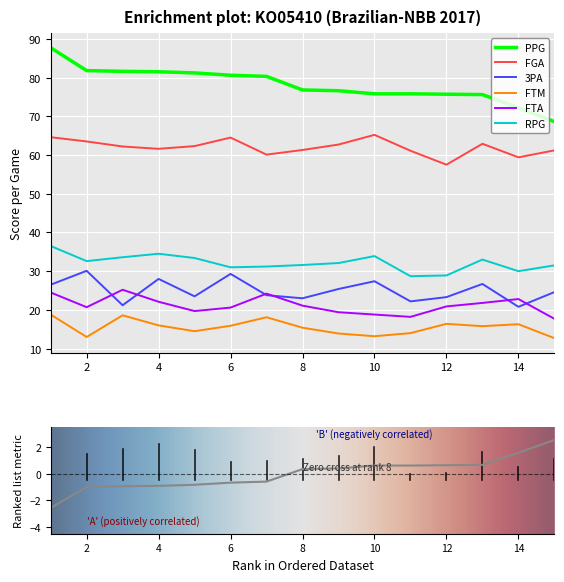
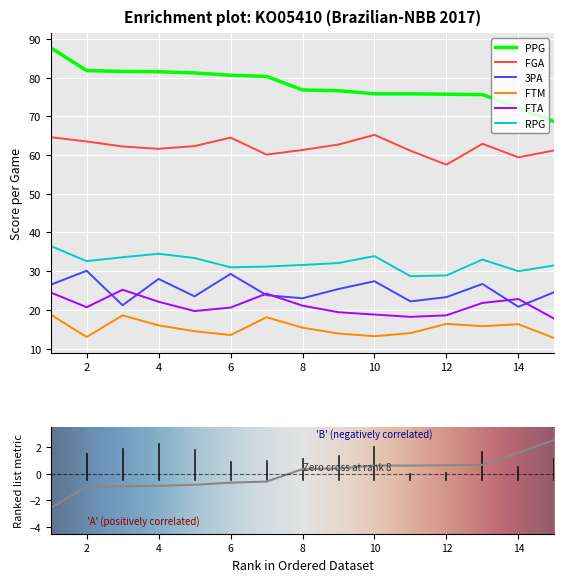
Enrichment plot: KO05410 (Brazilian-NBB 2017), FTM, 6: 16 -> 14
Enrichment plot: KO05410 (Brazilian-NBB 2017), FTA, 12: 21 -> 19
